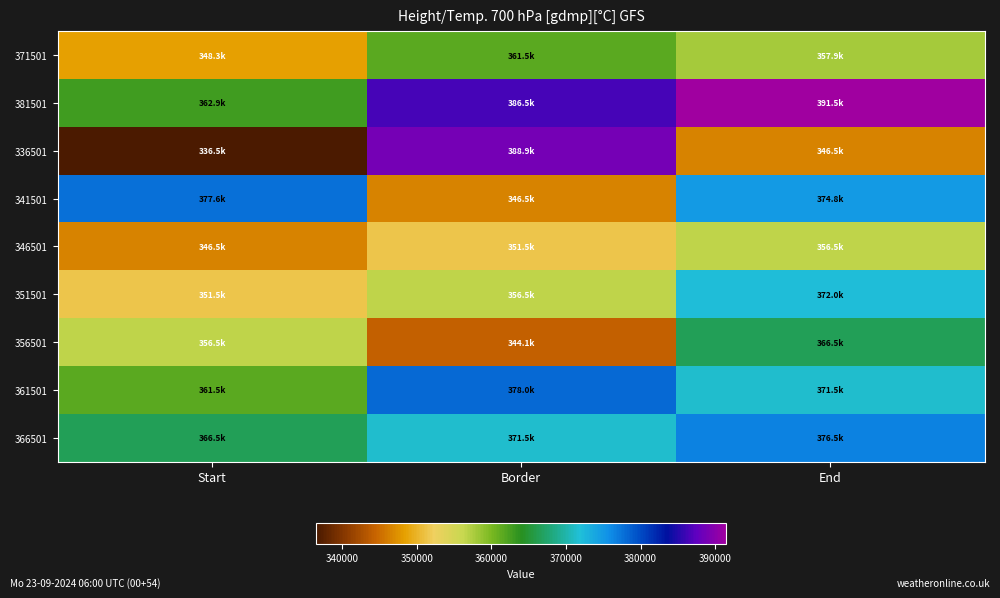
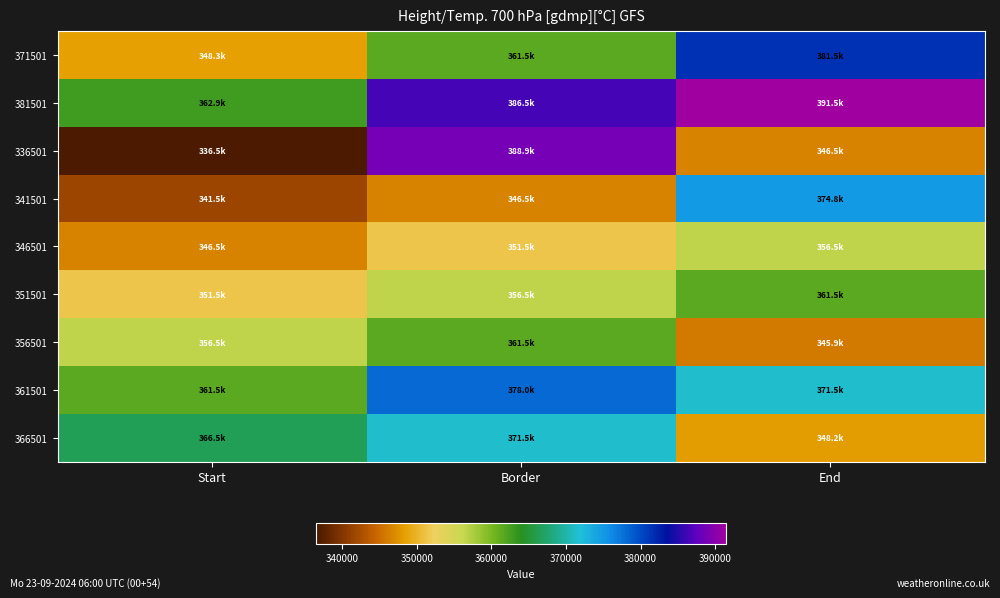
371501, End: 357.9k -> 381.5k
341501, Start: 377.6k -> 341.5k
351501, End: 372.0k -> 361.5k
356501, Border: 344.1k -> 361.5k
356501, End: 366.5k -> 345.9k
366501, End: 376.5k -> 348.2k
